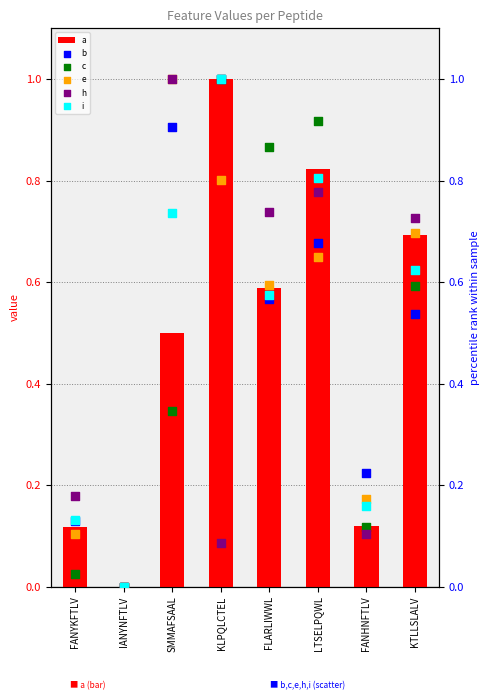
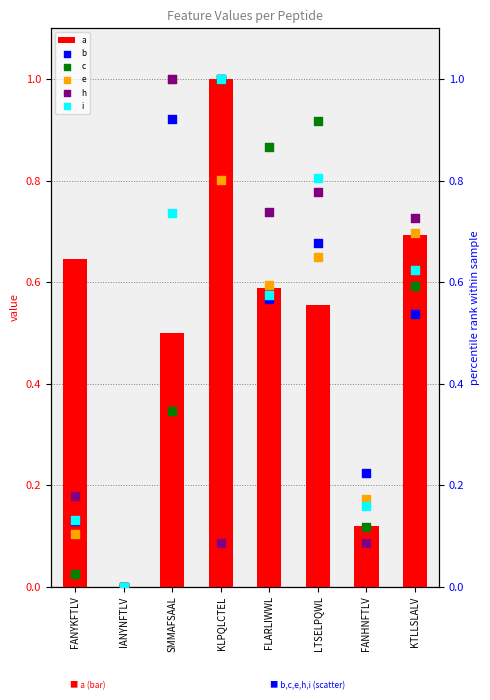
a, FANYKFTLV: 0.12 -> 0.64
a, LTSELPQWL: 0.82 -> 0.56
b, SMMAFSAAL: 0.90 -> 0.92
h, FANHNFTLV: 0.10 -> 0.09
